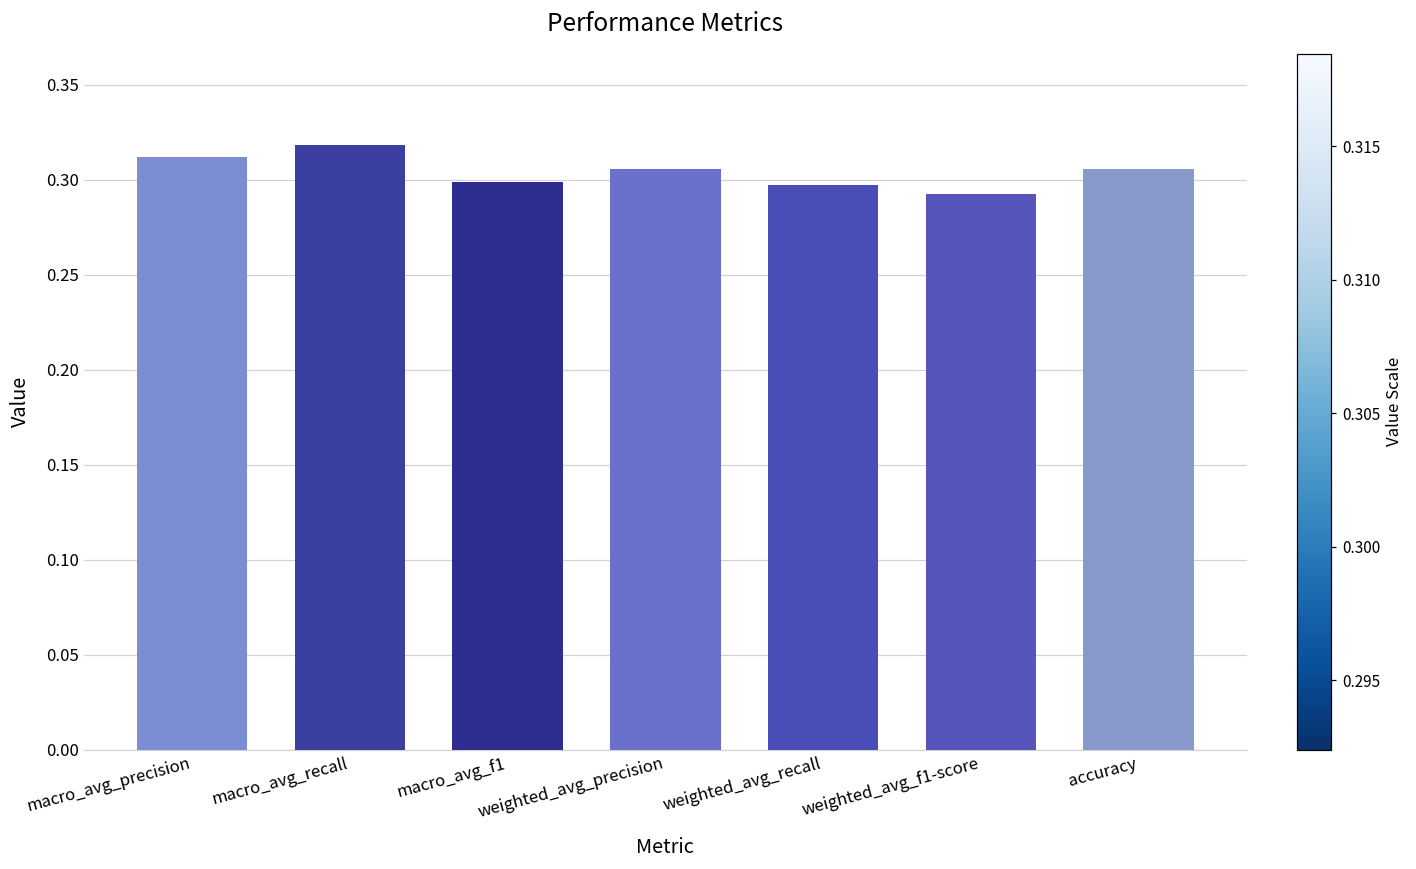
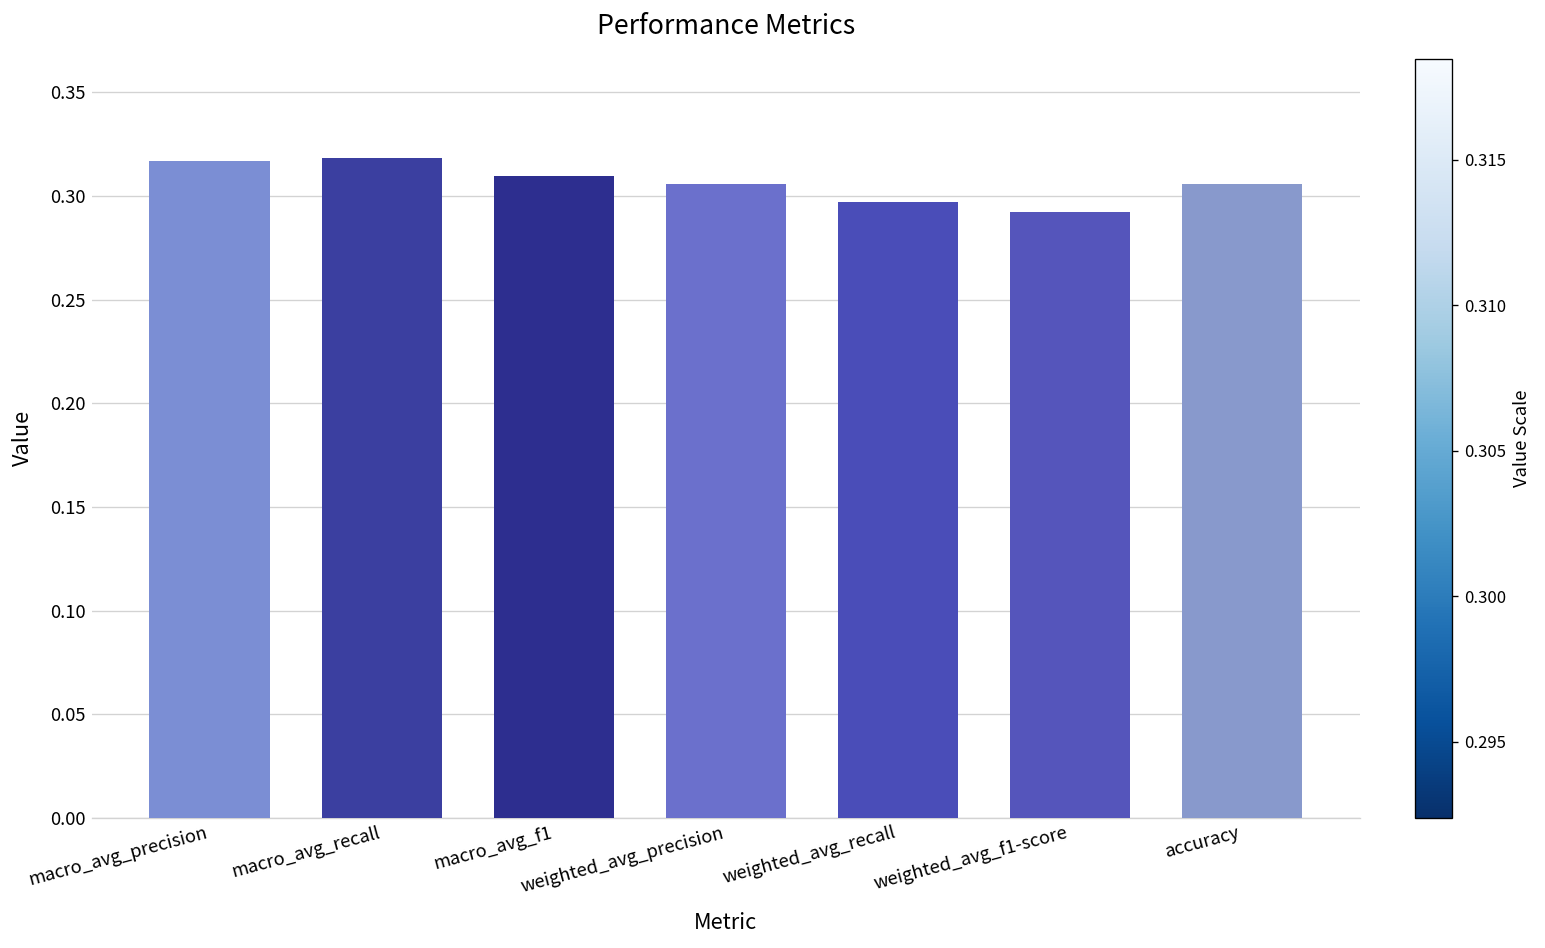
macro_avg_precision: 0.312 -> 0.317
macro_avg_f1: 0.299 -> 0.310
